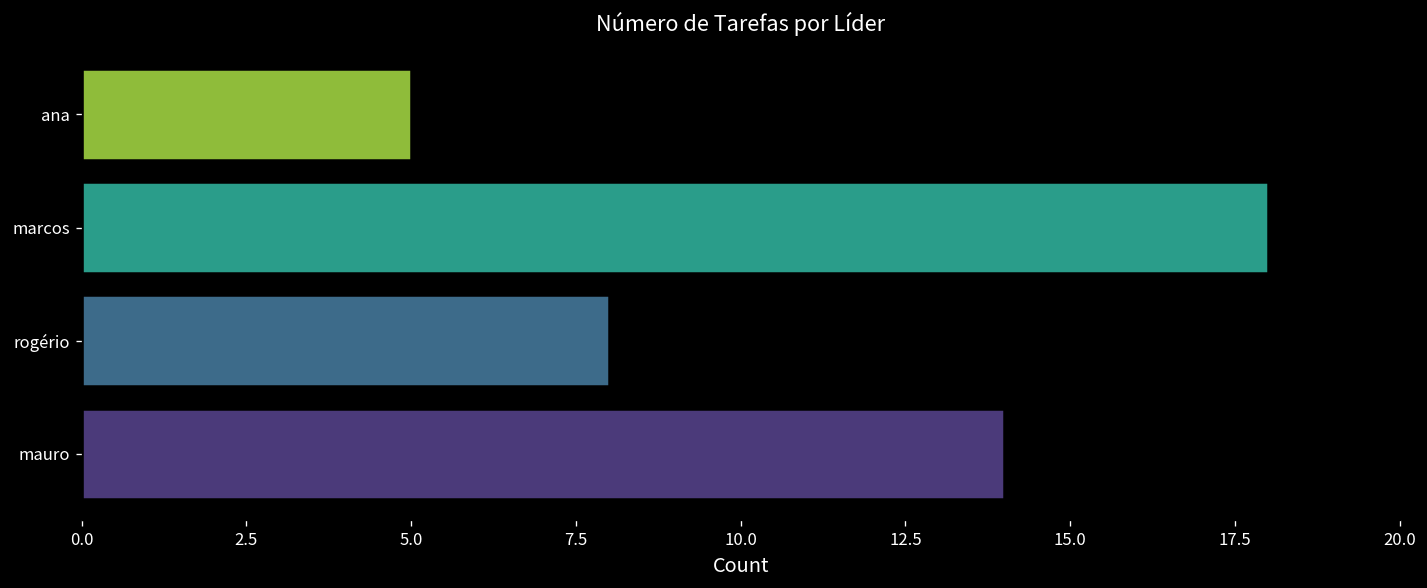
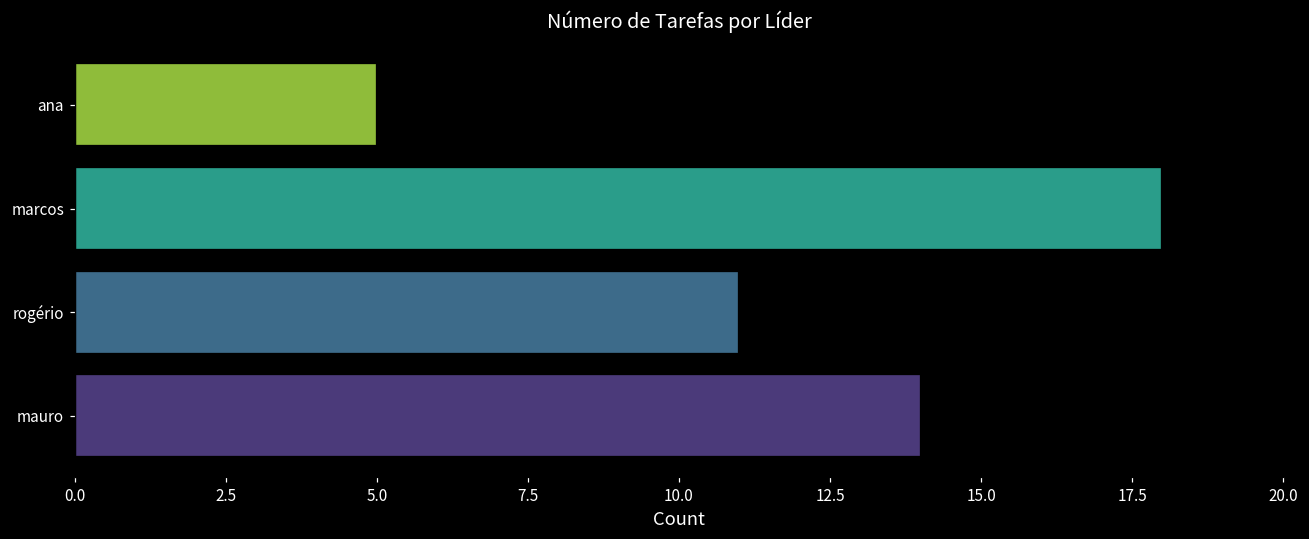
rogério: 8 -> 11
